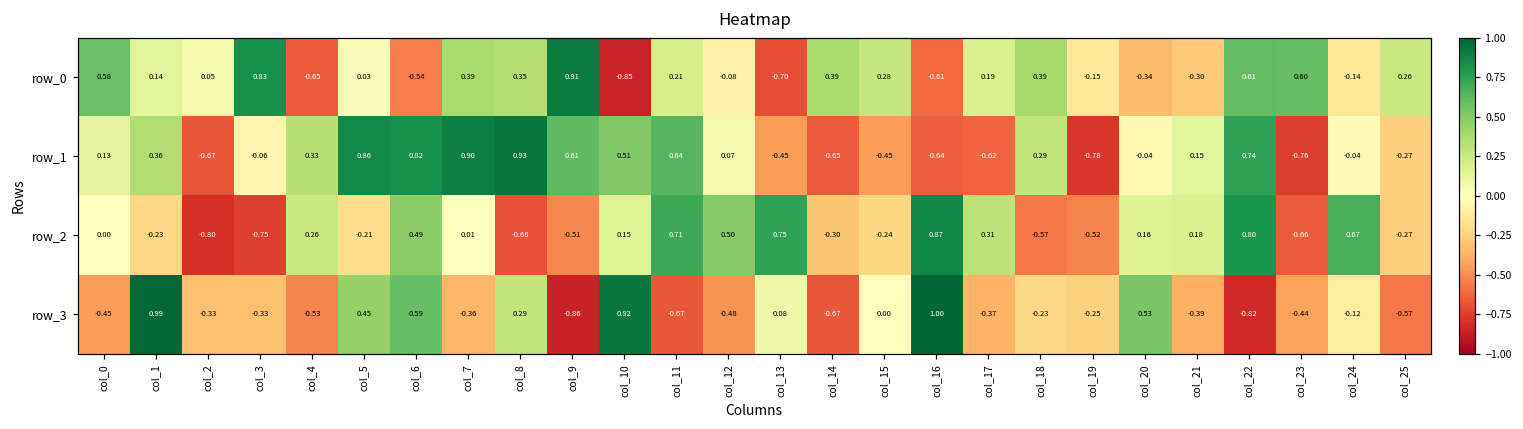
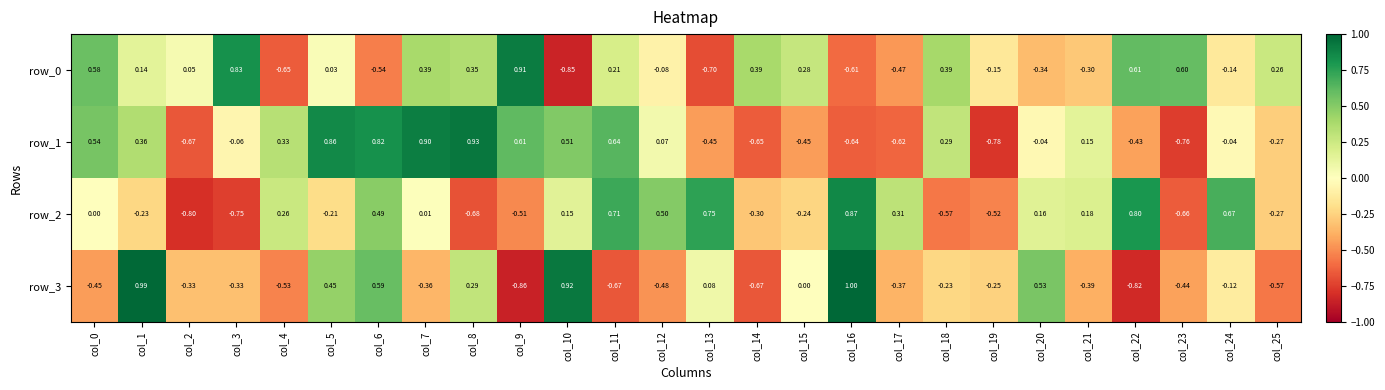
row_0, col_17: 0.19 -> -0.47
row_1, col_0: 0.13 -> 0.54
row_1, col_22: 0.74 -> -0.43
